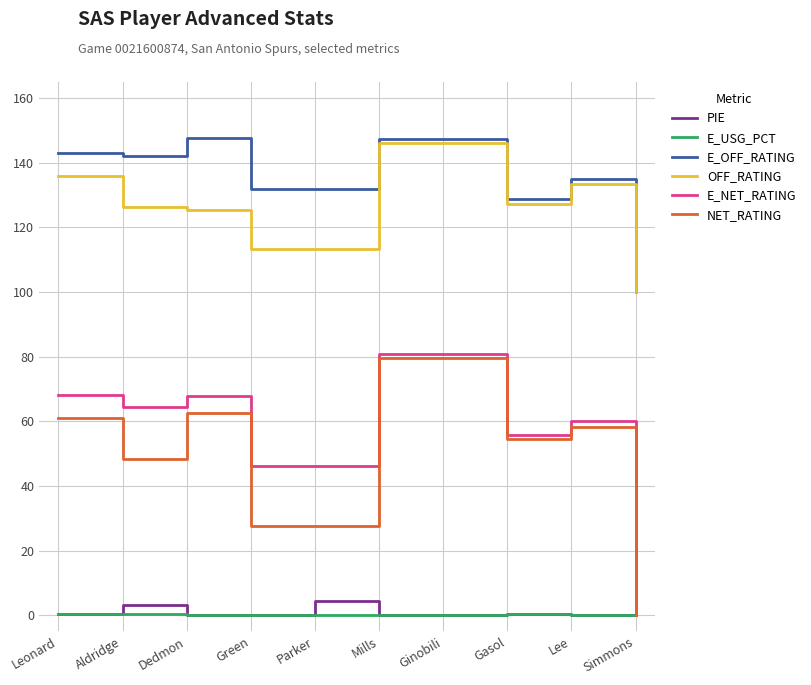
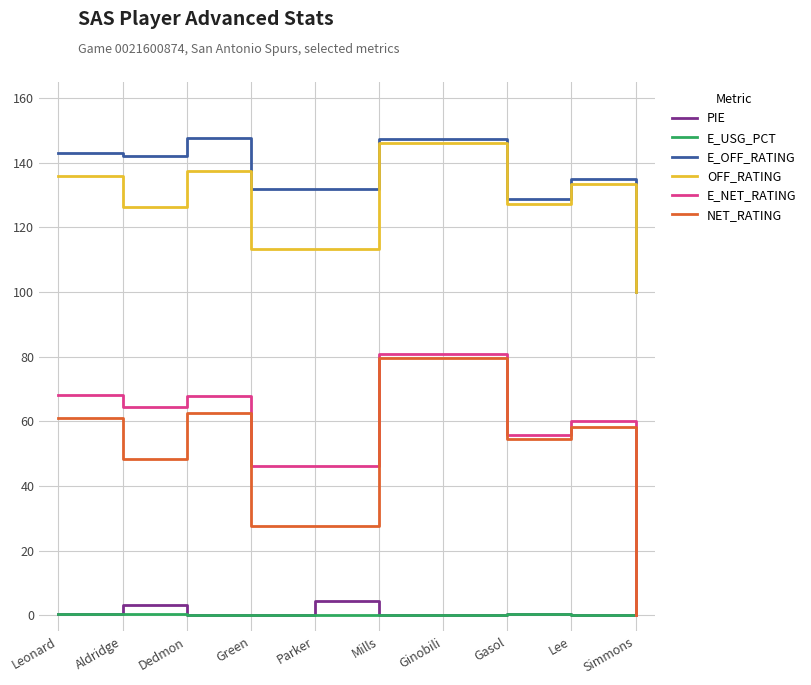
OFF_RATING, Dedmon: 125 -> 138
